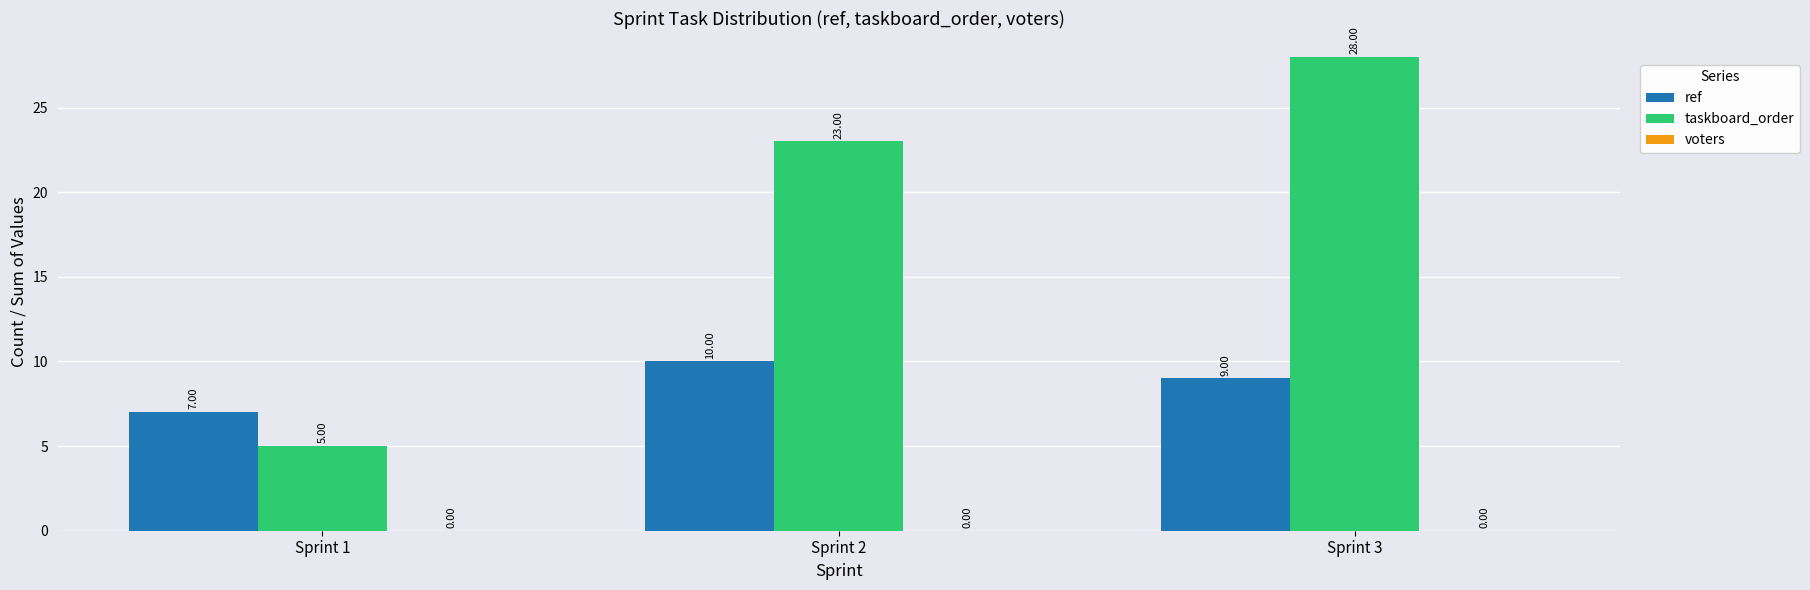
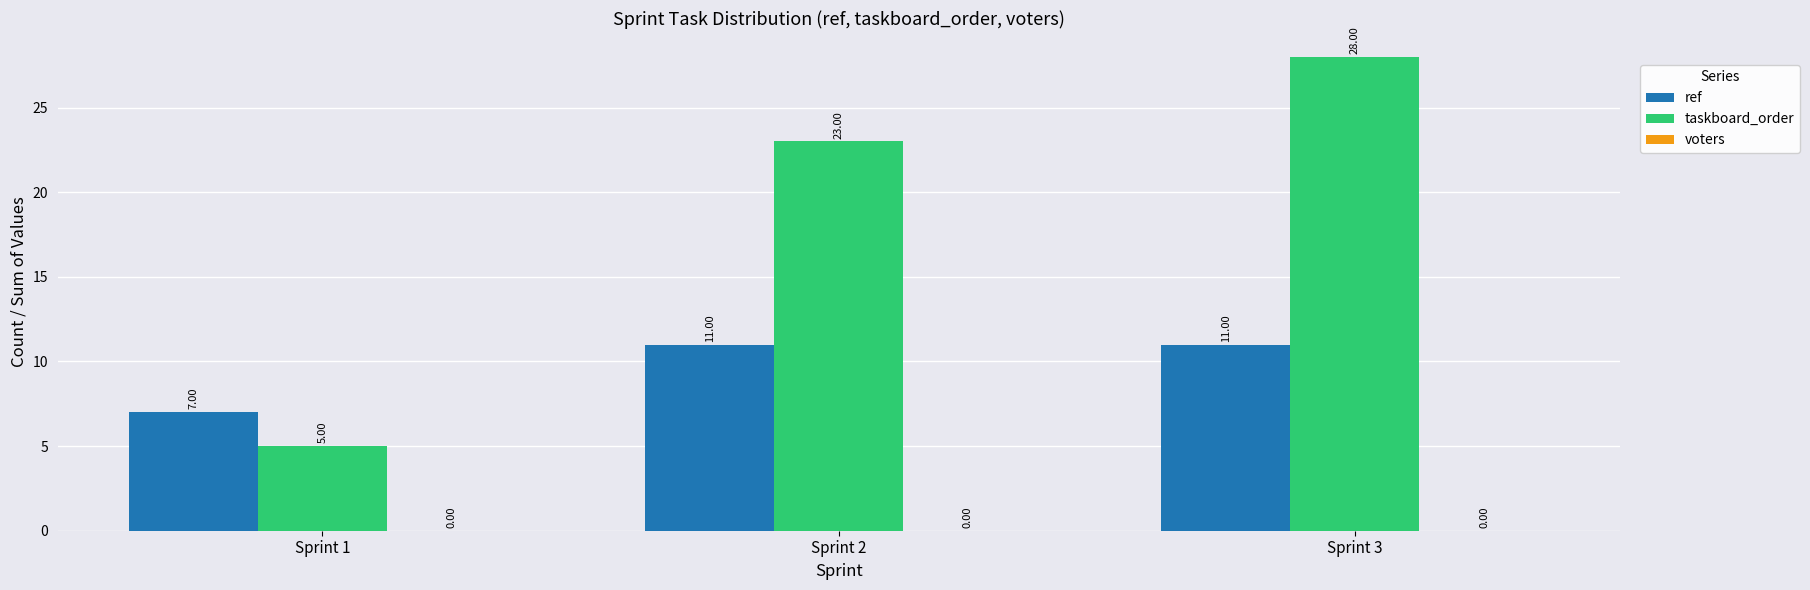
ref, Sprint 2: 10.00 -> 11.00
ref, Sprint 3: 9.00 -> 11.00
